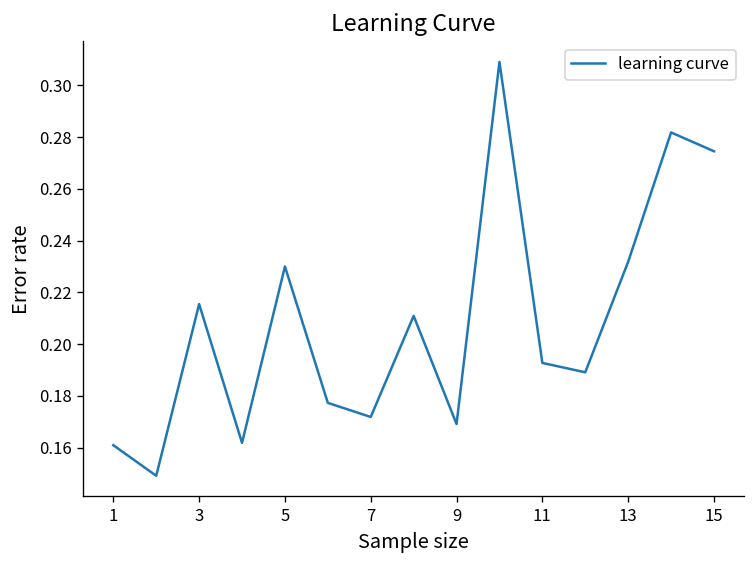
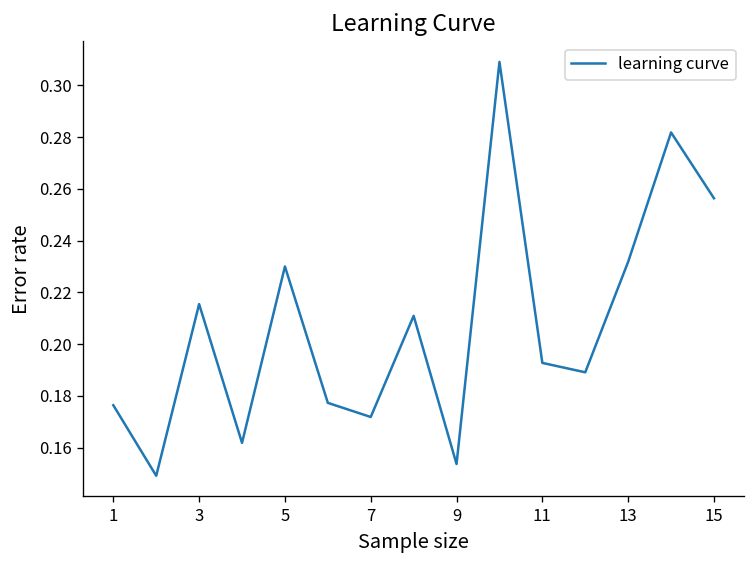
1: 0.161 -> 0.176
9: 0.169 -> 0.154
15: 0.275 -> 0.256
